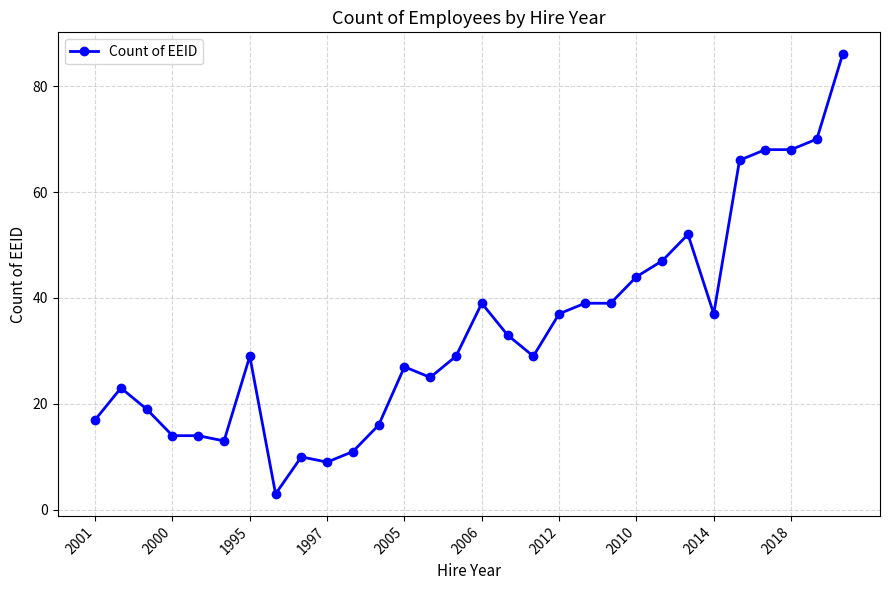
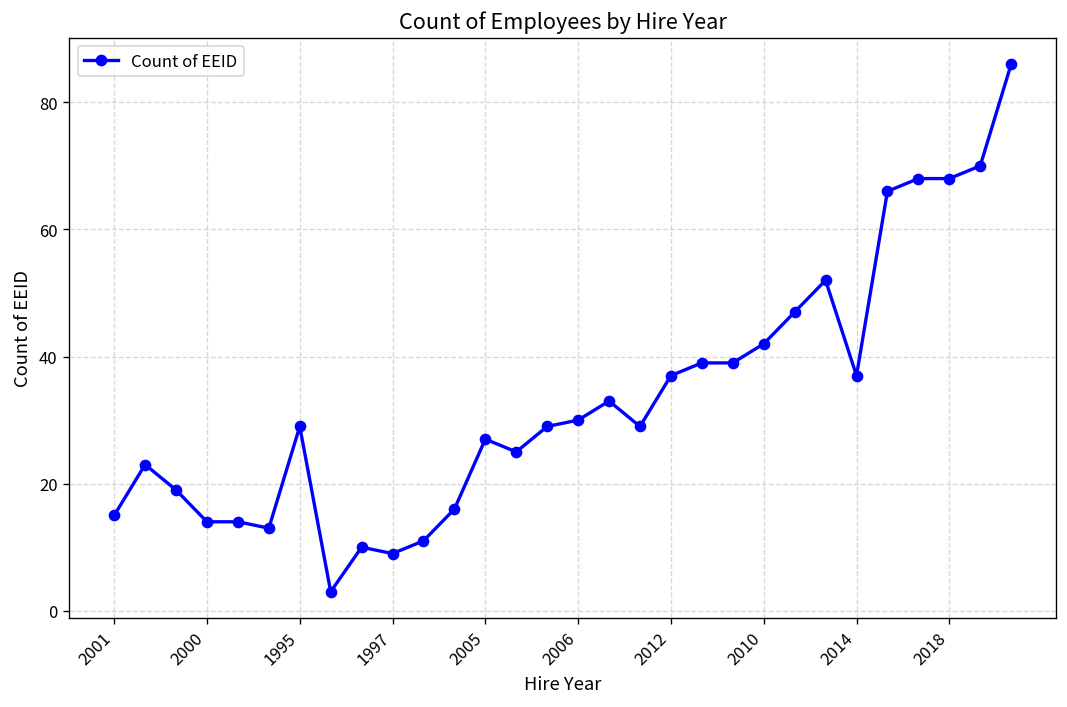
2001: 17 -> 15
2006: 39 -> 30
2010: 44 -> 42
